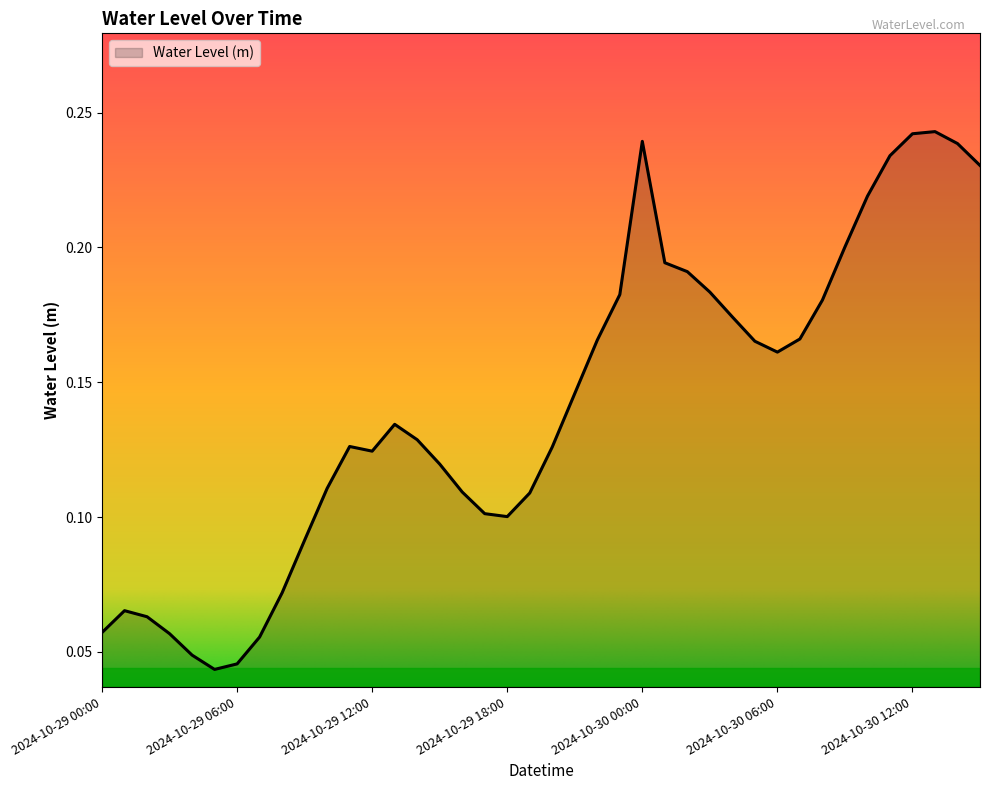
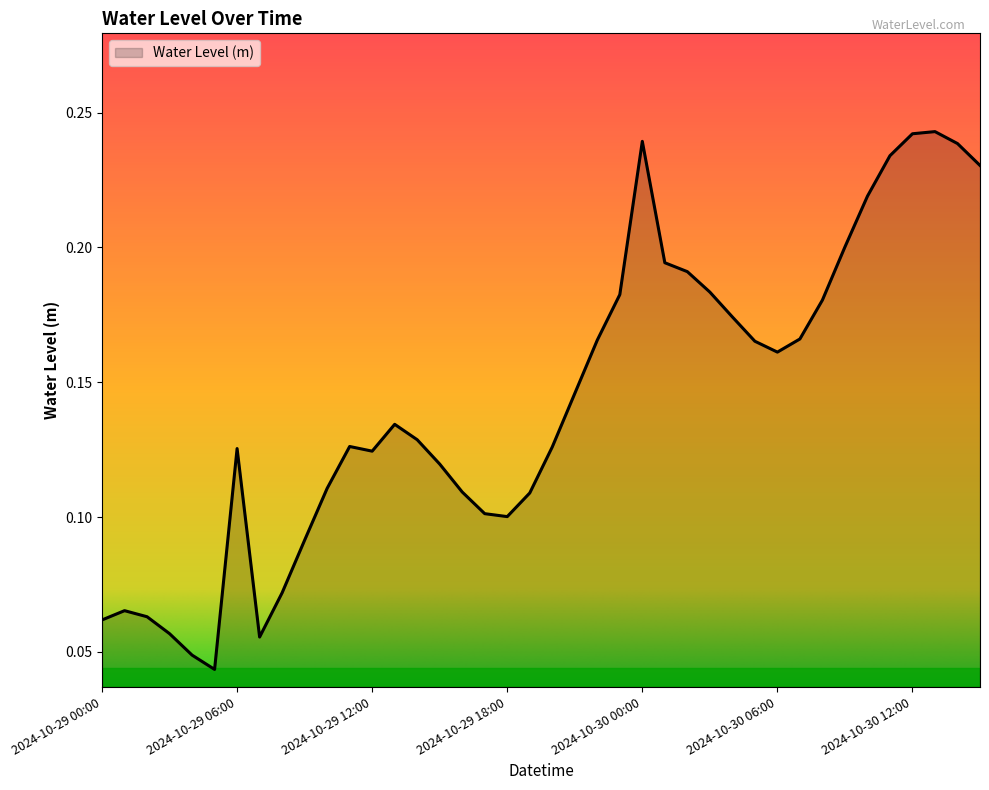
2024-10-29 00:00: 0.057 -> 0.062
2024-10-29 06:00: 0.046 -> 0.125
